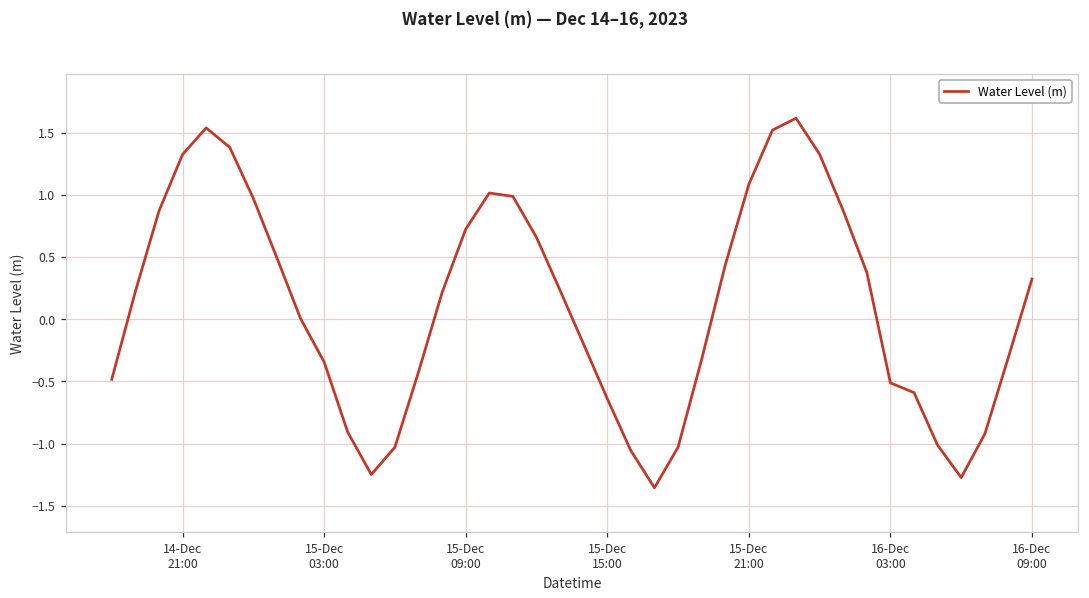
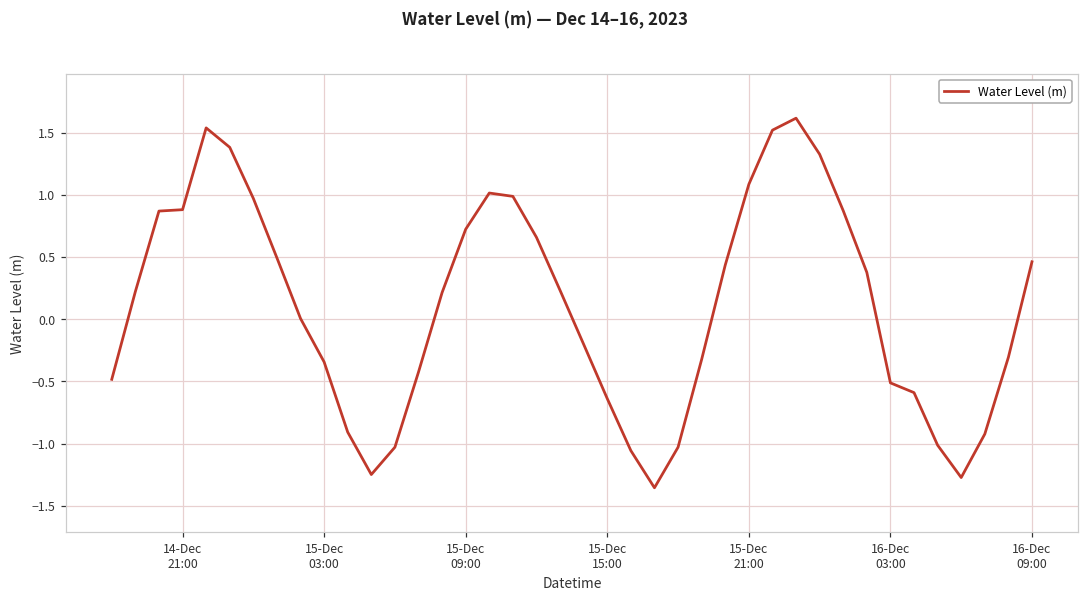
14-Dec 21:00: 1.32 -> 0.88
16-Dec 09:00: 0.32 -> 0.46
